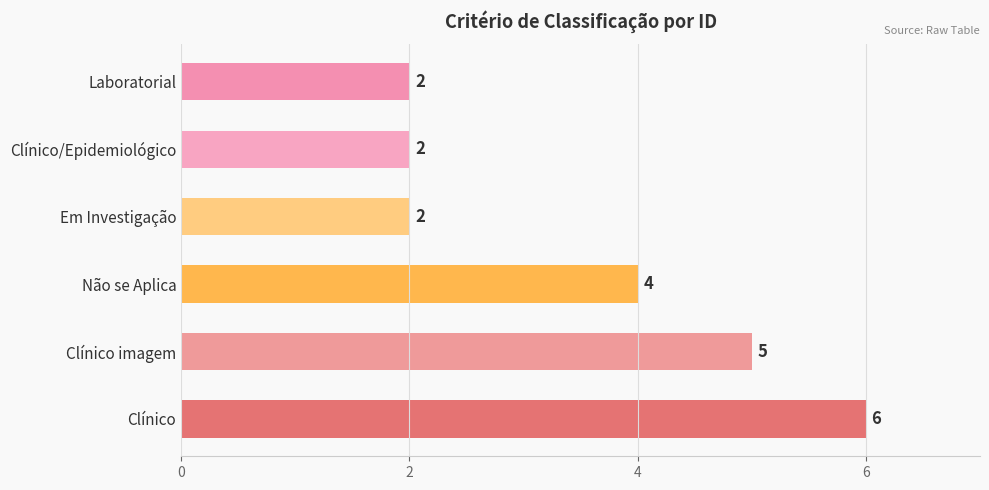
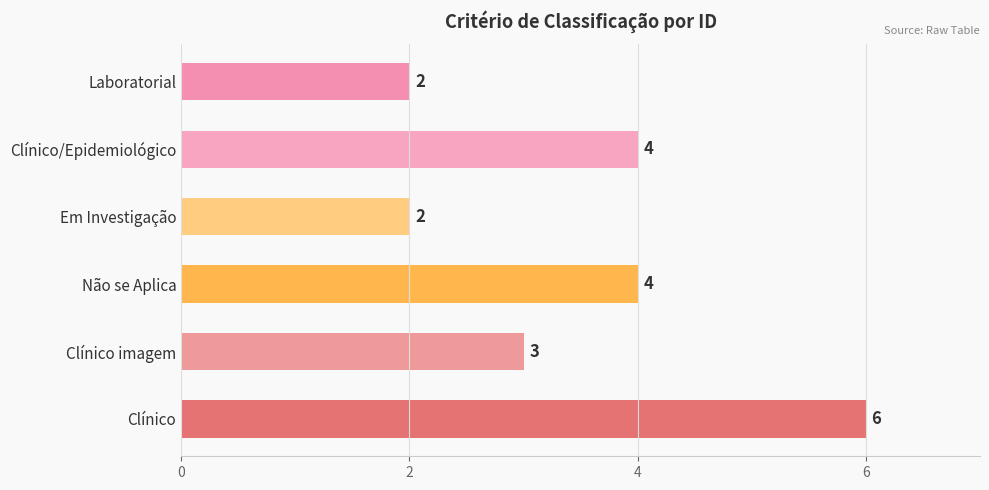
Clínico/Epidemiológico: 2 -> 4
Clínico imagem: 5 -> 3
